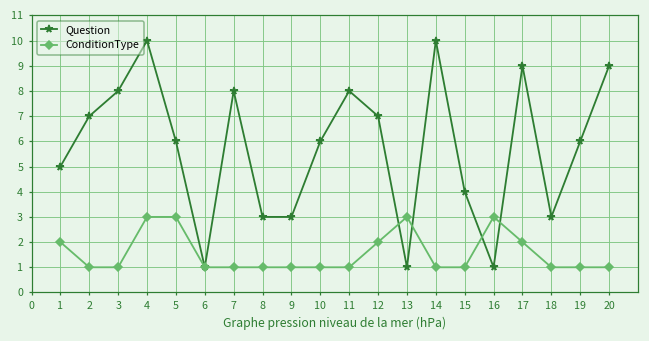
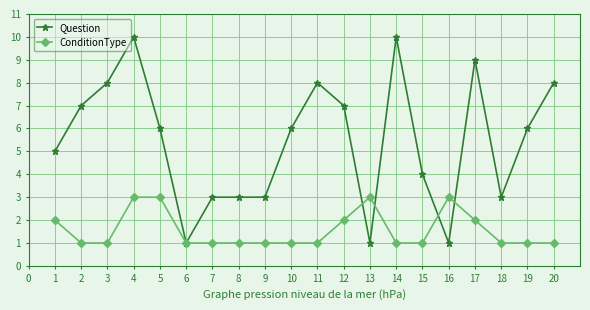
Question, 7: 8 -> 3
Question, 20: 9 -> 8
